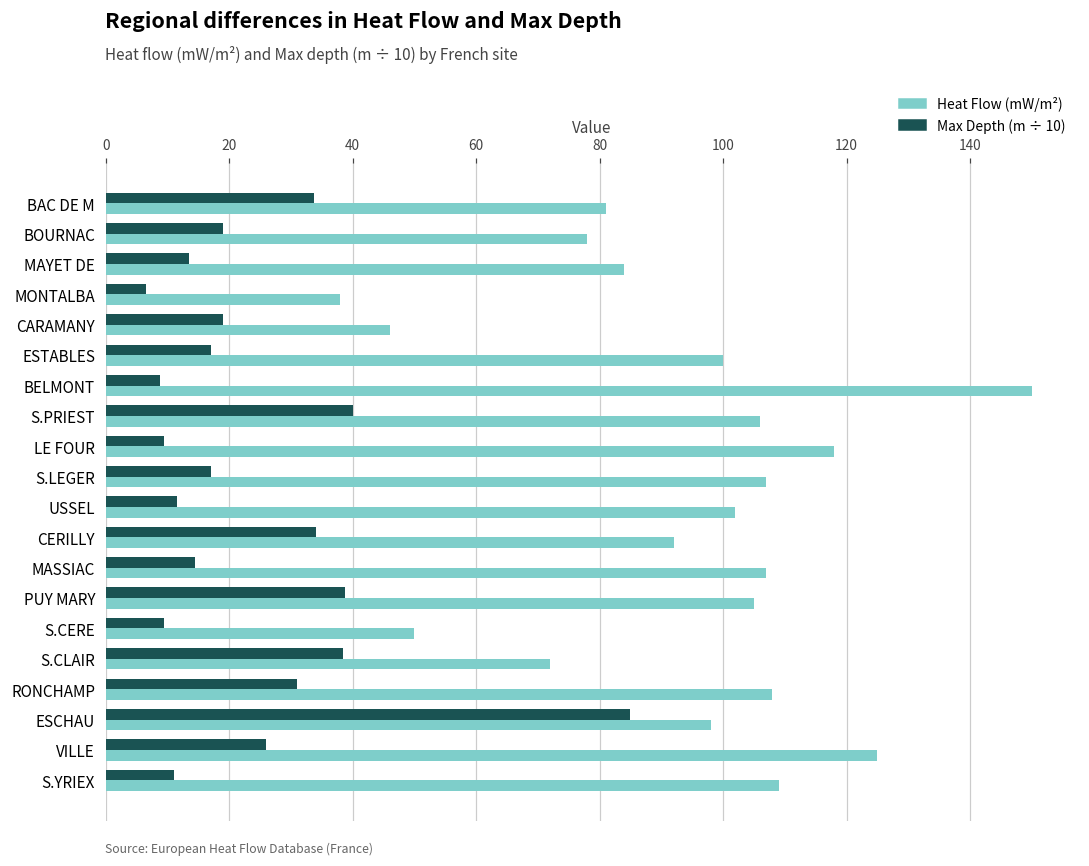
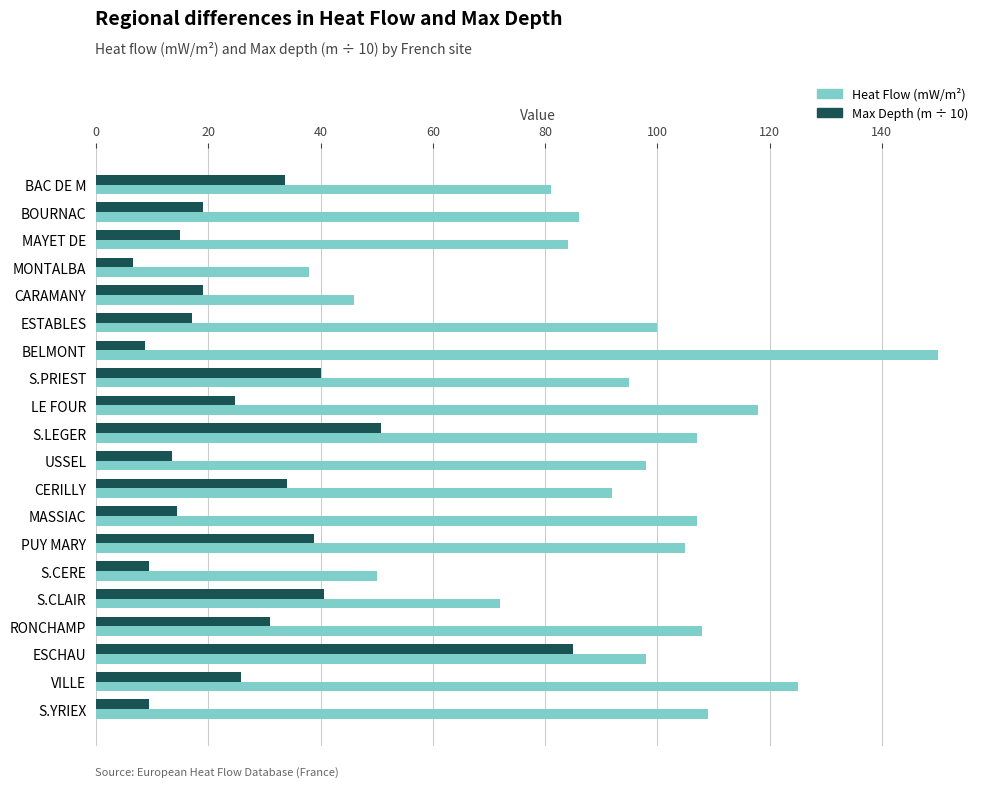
Heat Flow (mW/m²), BOURNAC: 78 -> 86
Max Depth (m ÷ 10), MAYET DE: 14 -> 15
Heat Flow (mW/m²), S.PRIEST: 106 -> 95
Max Depth (m ÷ 10), LE FOUR: 10 -> 25
Max Depth (m ÷ 10), S.LEGER: 17 -> 51
Max Depth (m ÷ 10), USSEL: 12 -> 14
Heat Flow (mW/m²), USSEL: 102 -> 98
Max Depth (m ÷ 10), S.CLAIR: 39 -> 41
Max Depth (m ÷ 10), S.YRIEX: 11 -> 9
